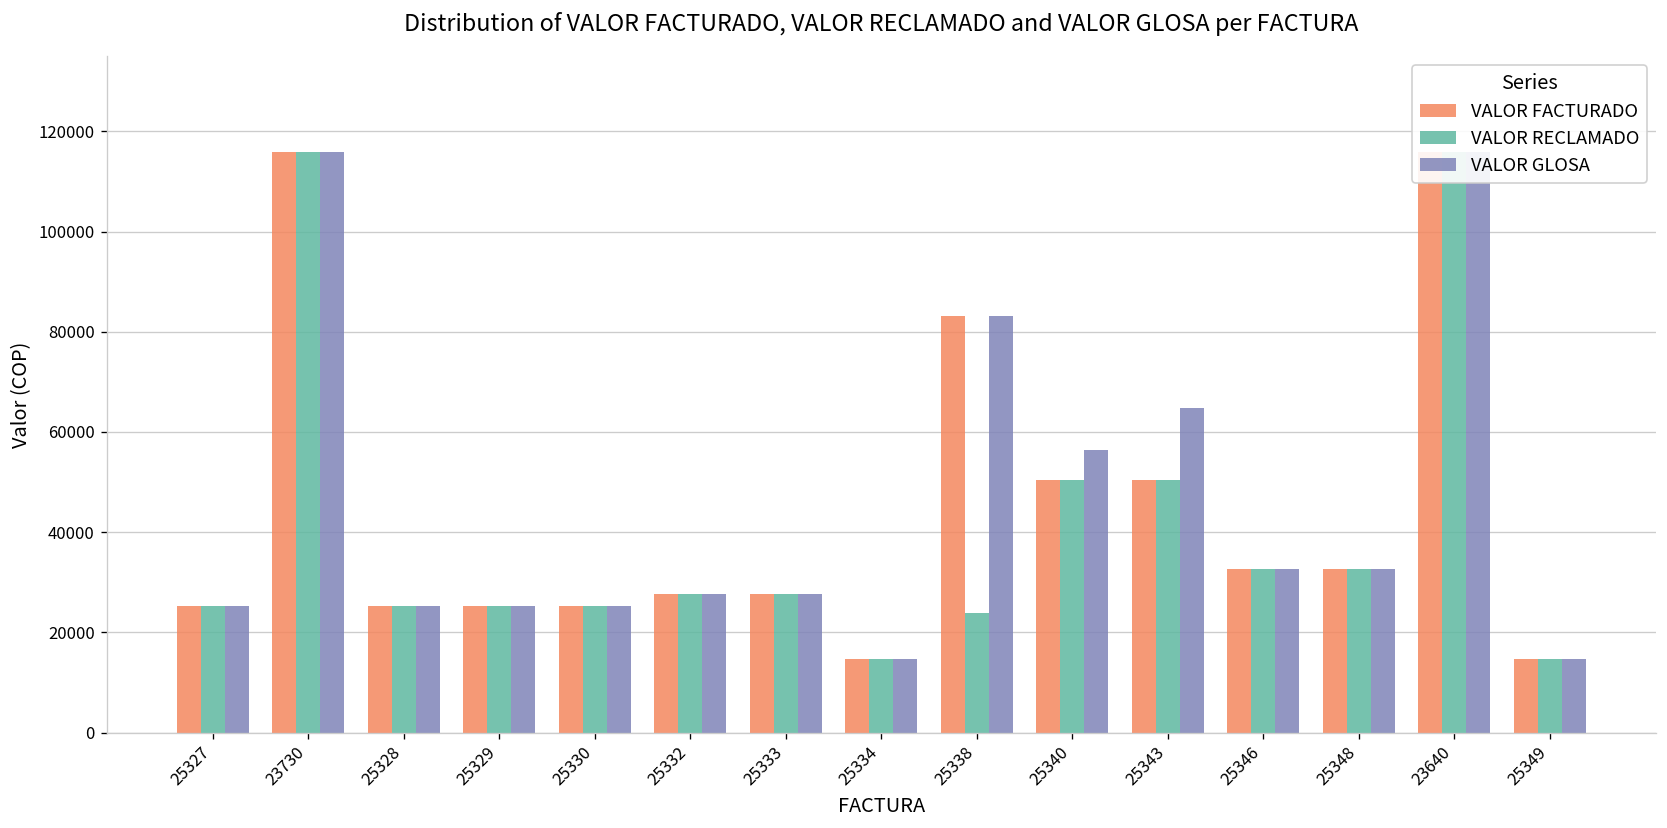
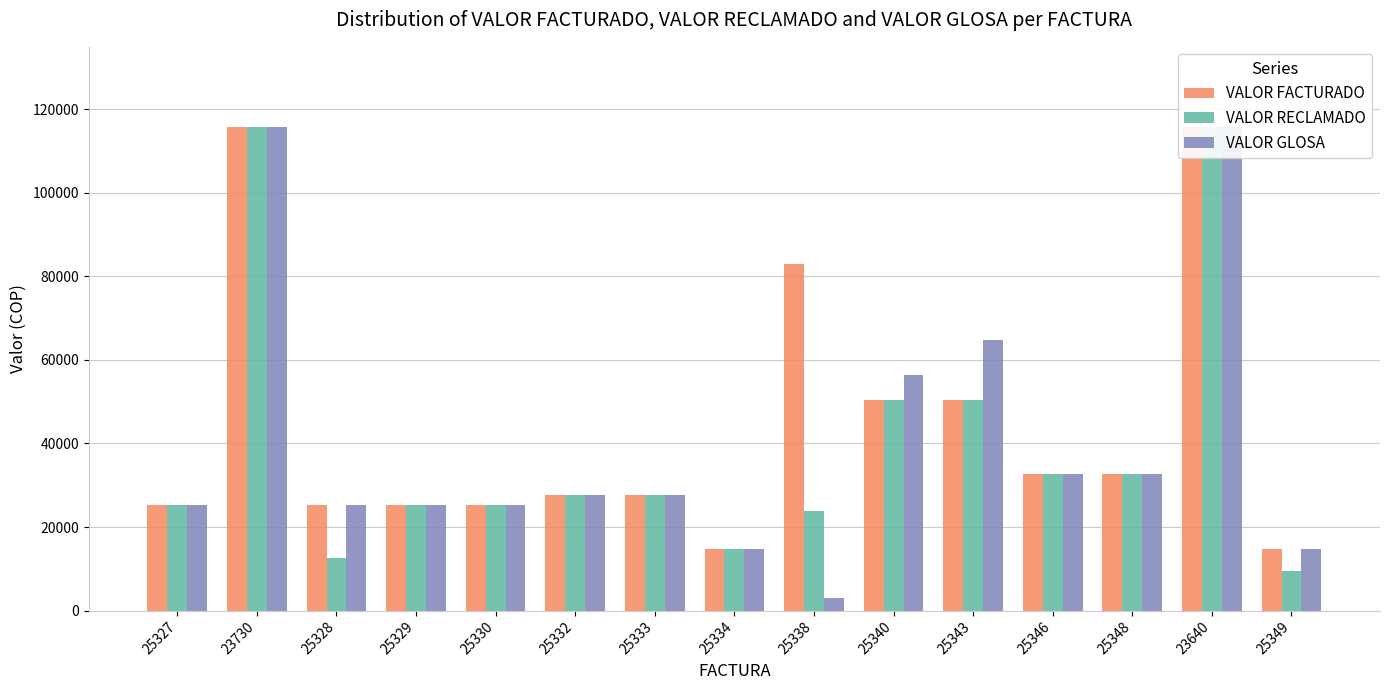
VALOR RECLAMADO, 25328: 25000 -> 13000
VALOR GLOSA, 25338: 83000 -> 3000
VALOR RECLAMADO, 25349: 15000 -> 10000
